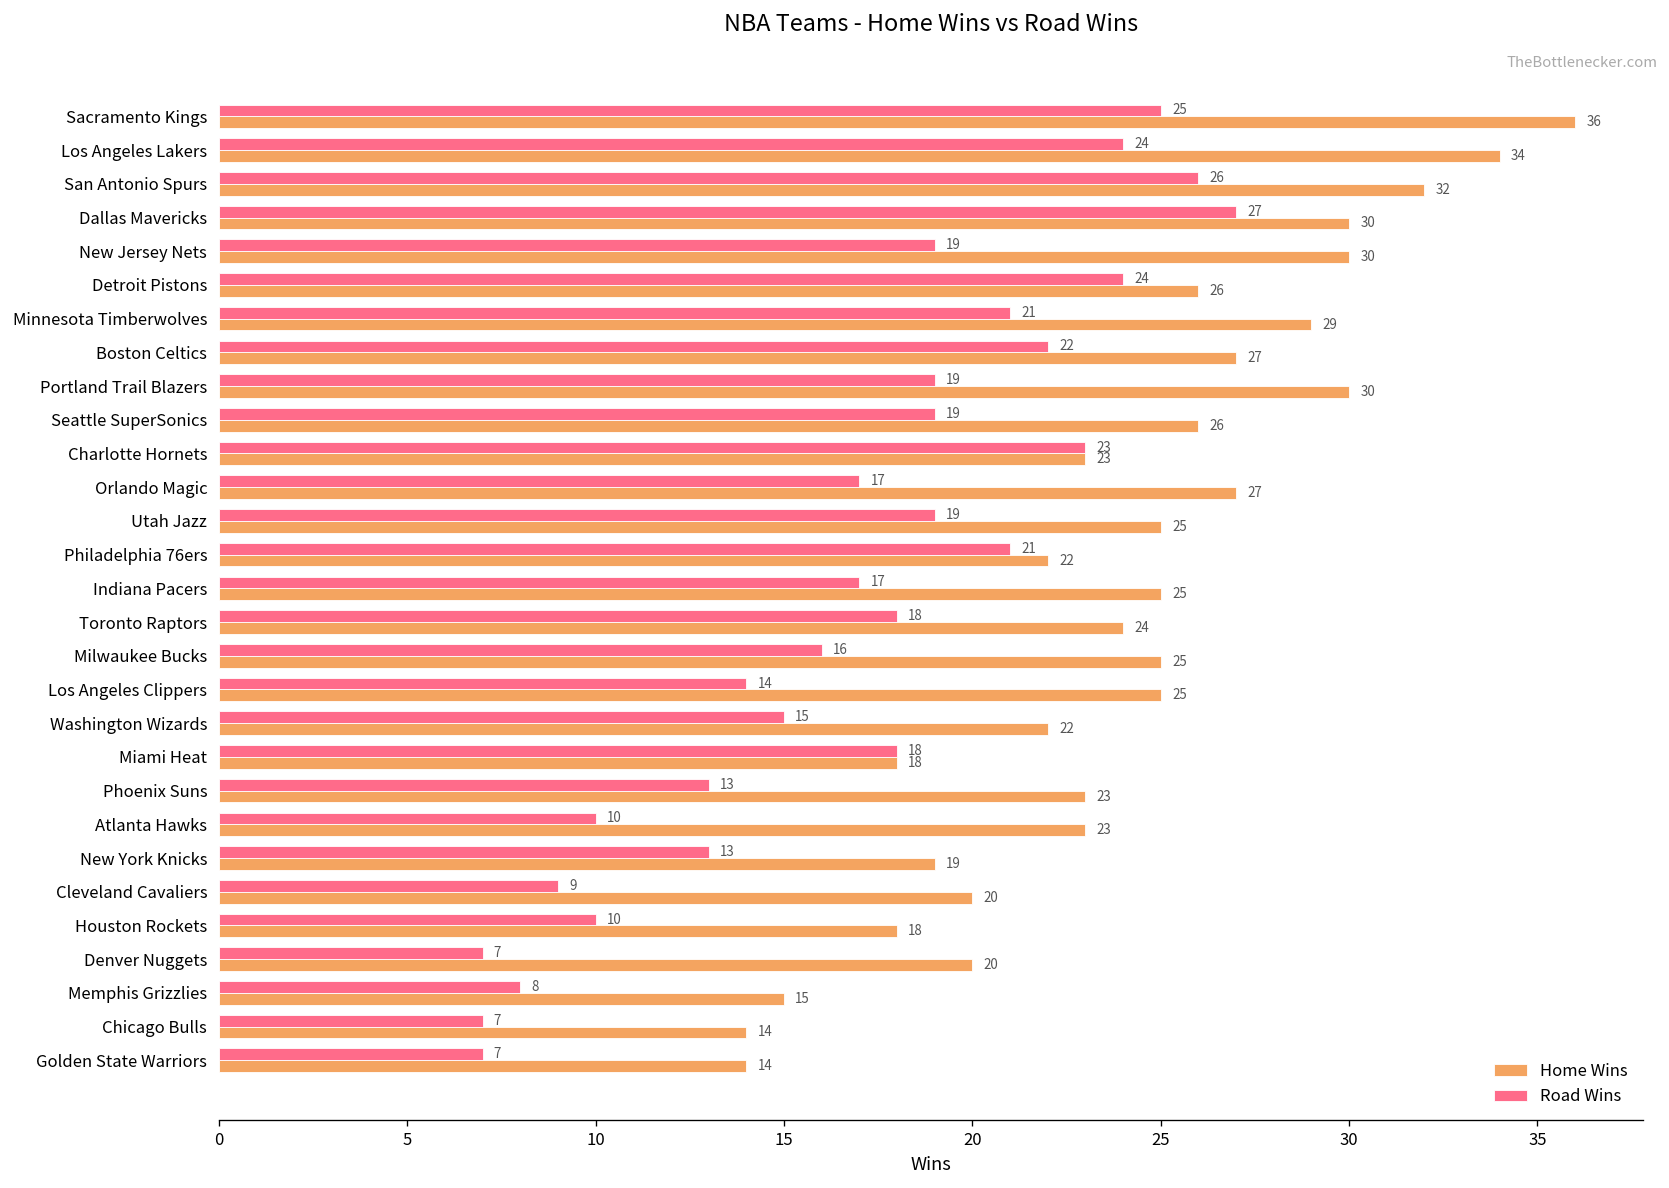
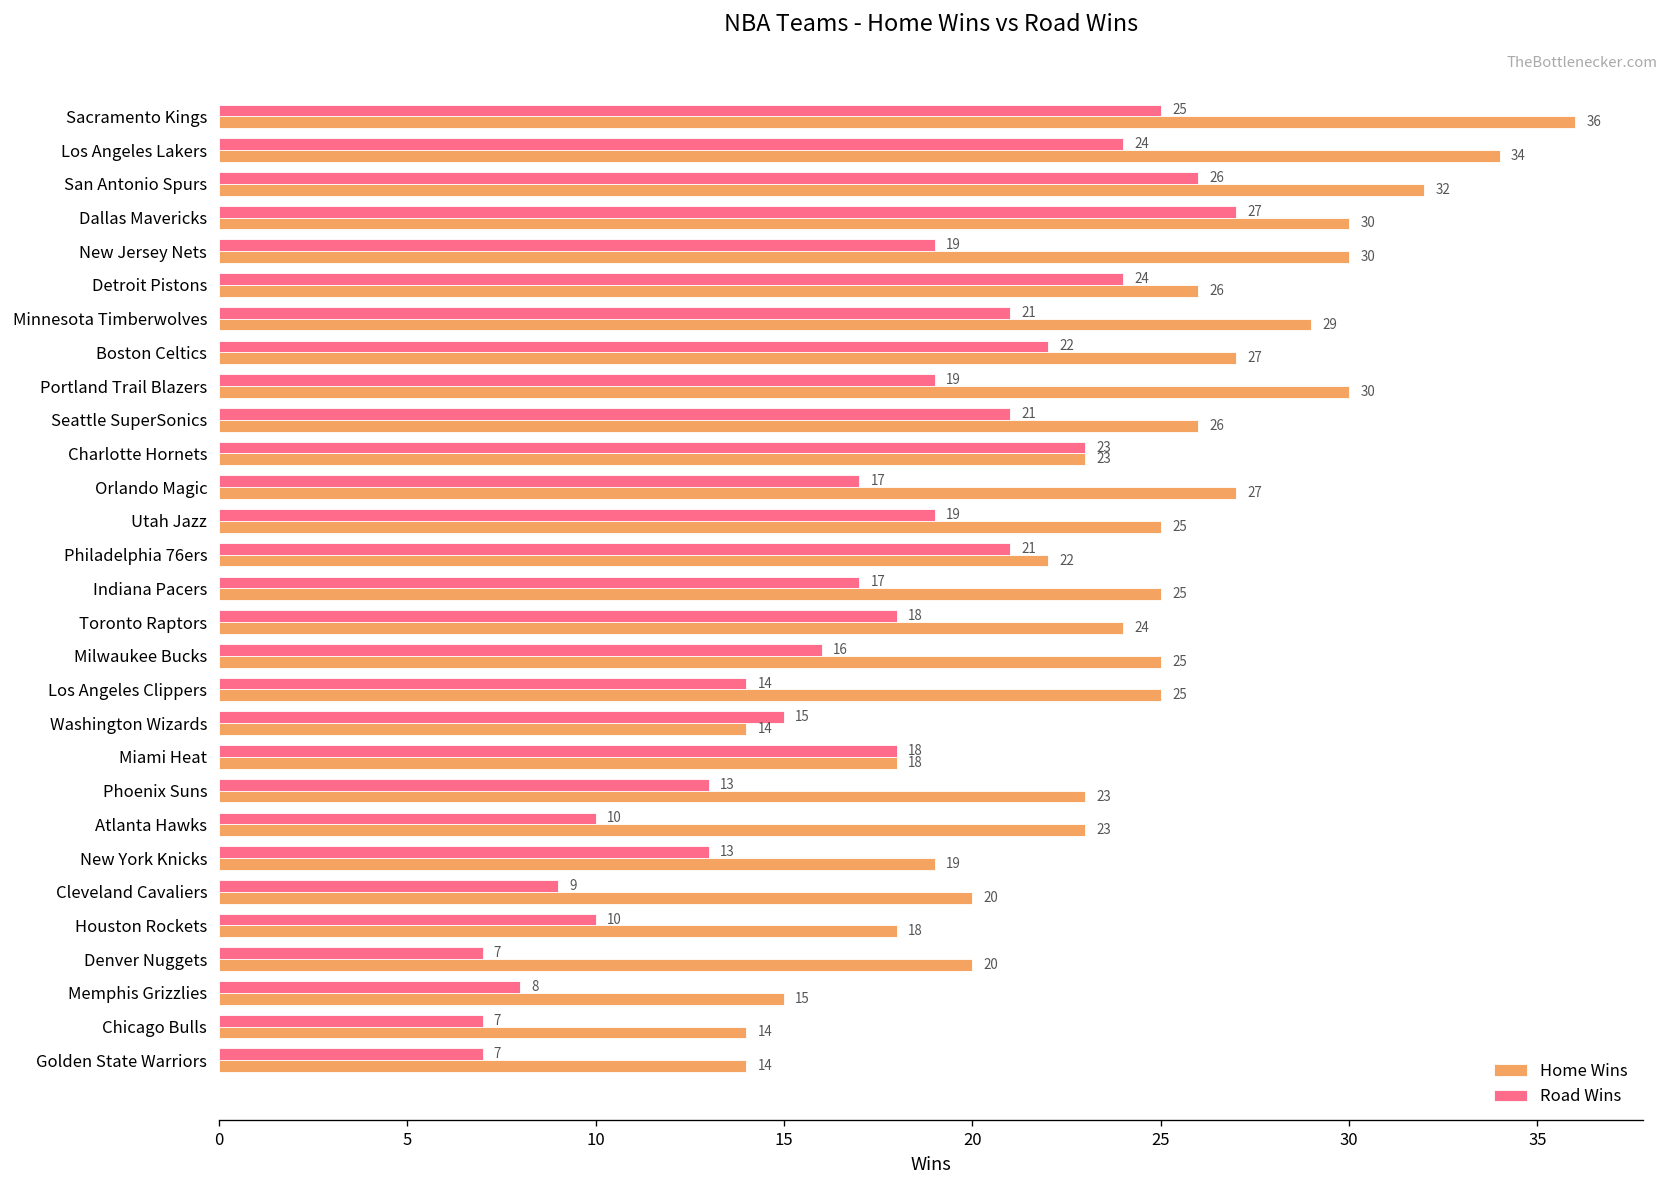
Road Wins, Seattle SuperSonics: 19 -> 21
Home Wins, Washington Wizards: 22 -> 14
